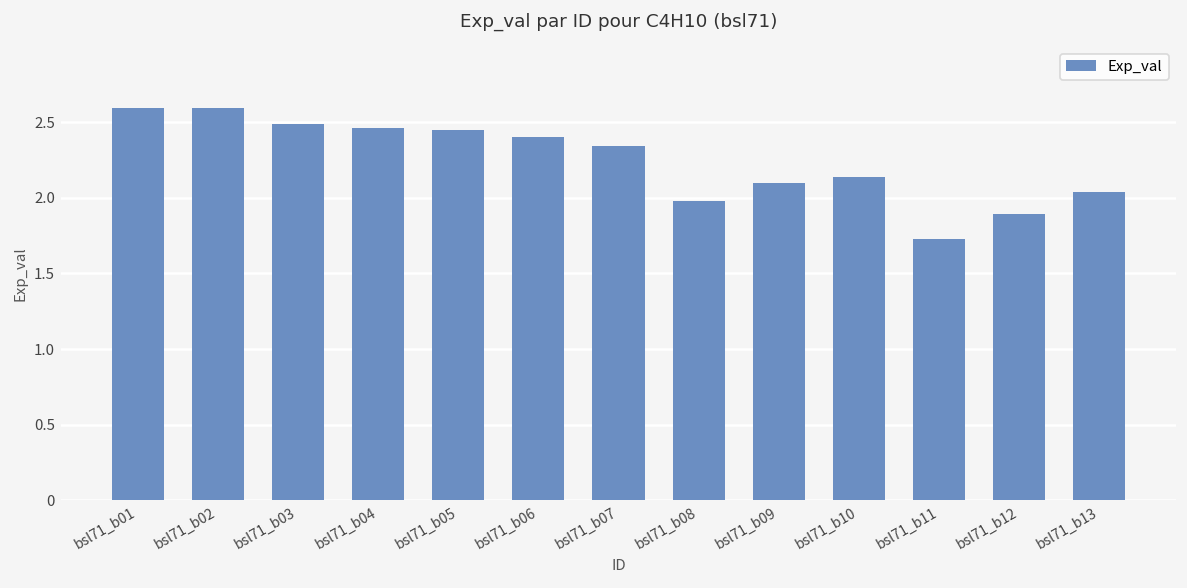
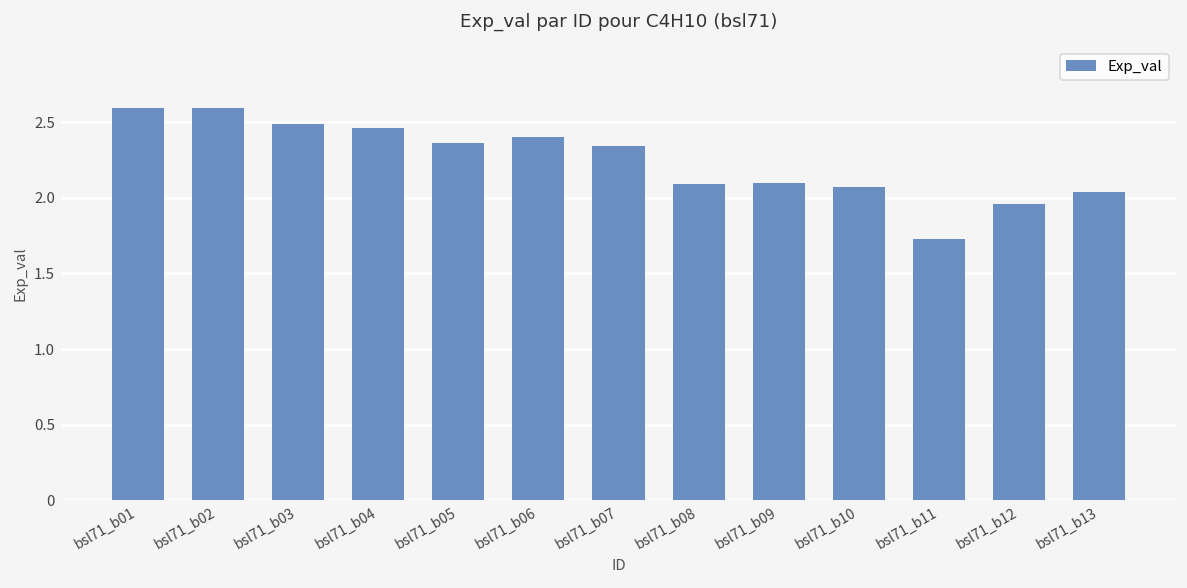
bsl71_b05: 2.45 -> 2.36
bsl71_b08: 1.98 -> 2.09
bsl71_b10: 2.14 -> 2.07
bsl71_b12: 1.89 -> 1.96
